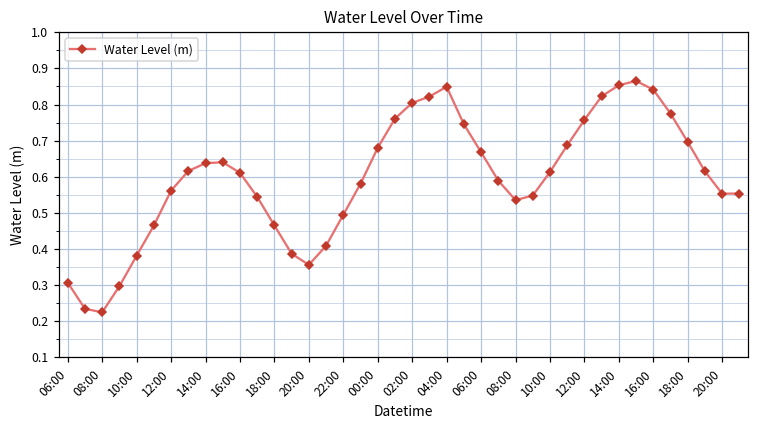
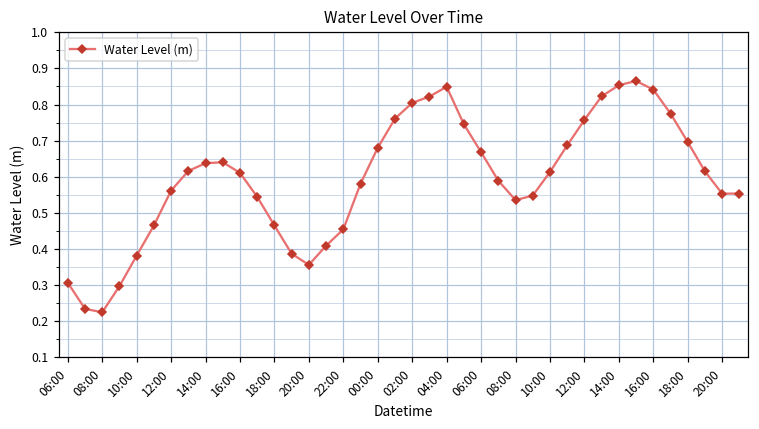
22:00: 0.49 -> 0.45
